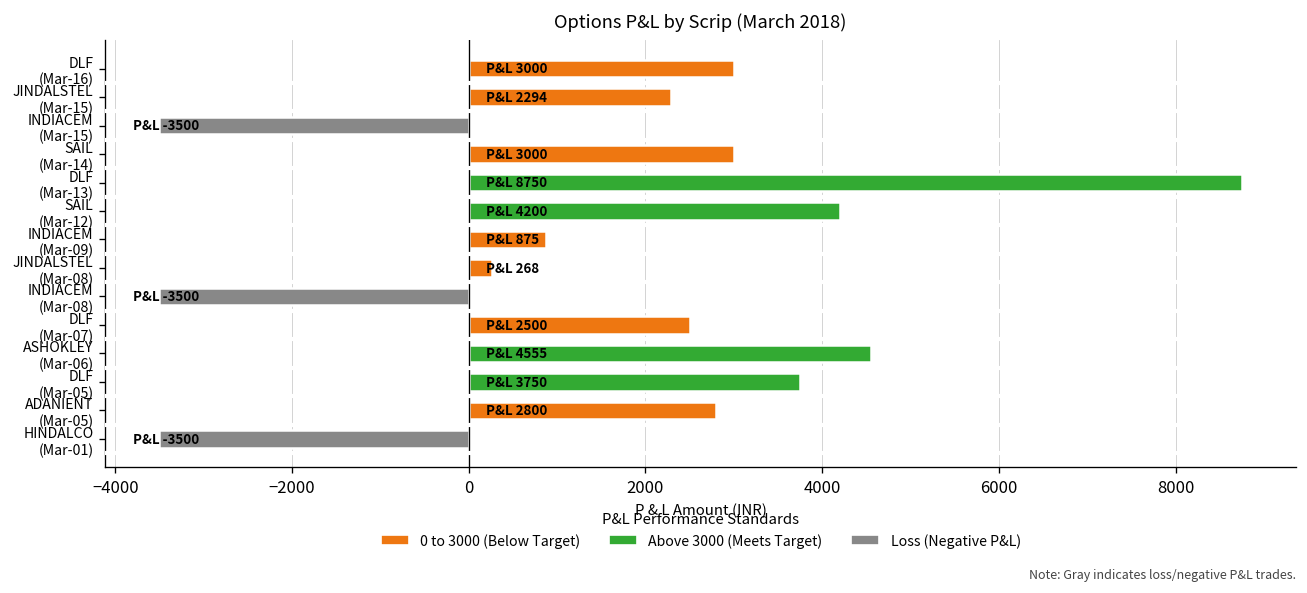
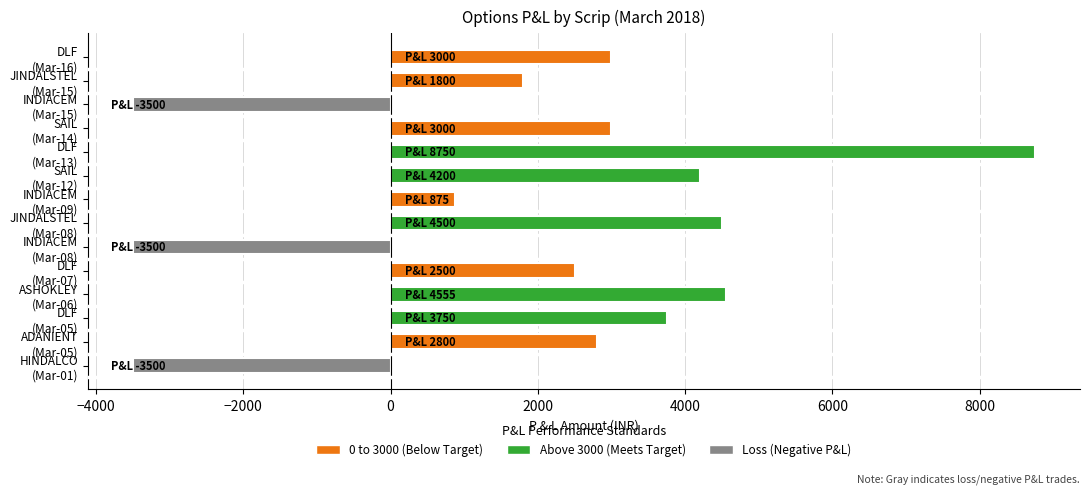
JINDALSTEL (Mar-15): 2294 -> 1800
JINDALSTEL (Mar-08): 268 -> 4500
